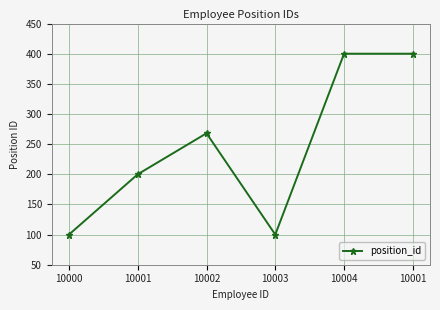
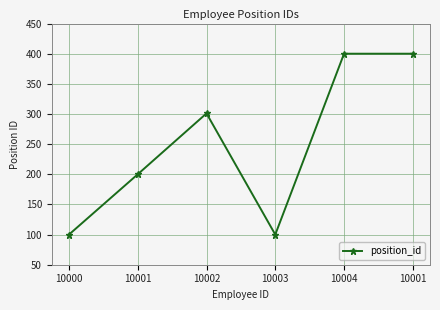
10002: 270 -> 300
